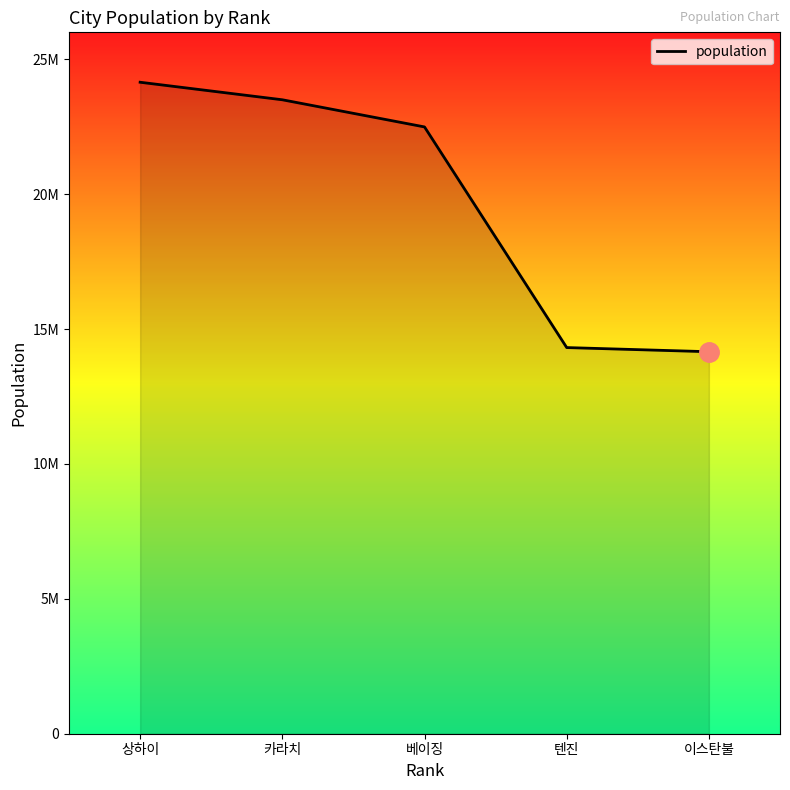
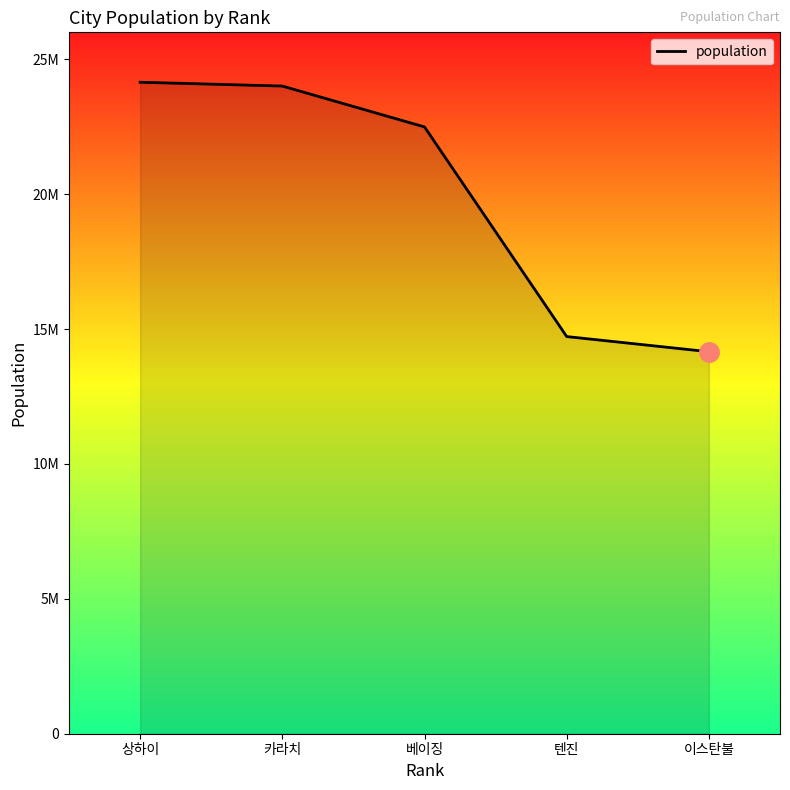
population, 카라치: 23500000 -> 24000000
population, 텐진: 14300000 -> 14700000
